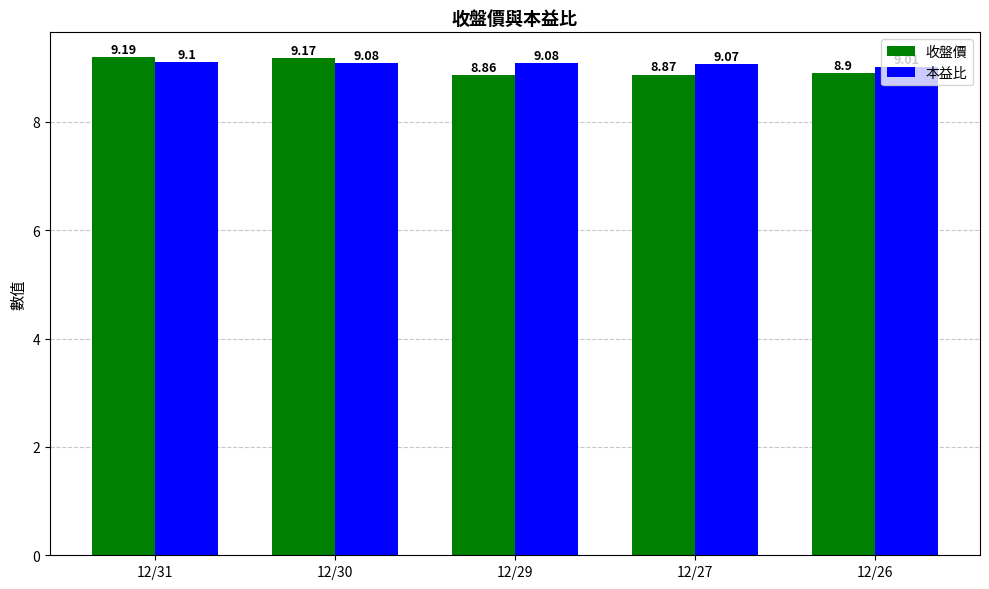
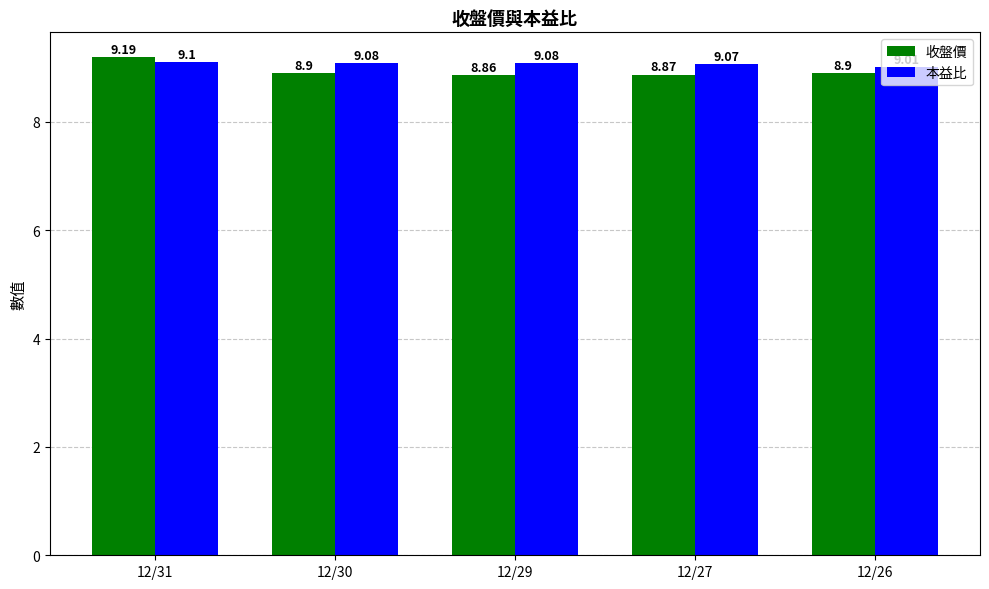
收盤價, 12/30: 9.17 -> 8.9
